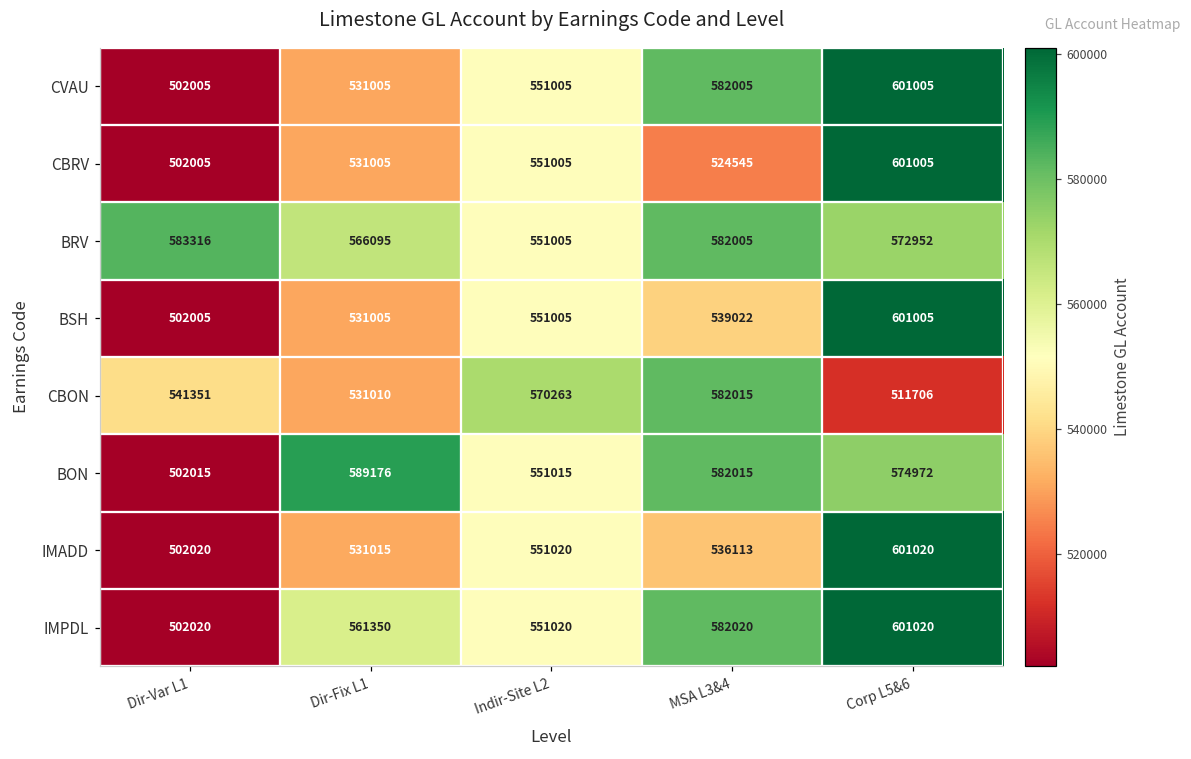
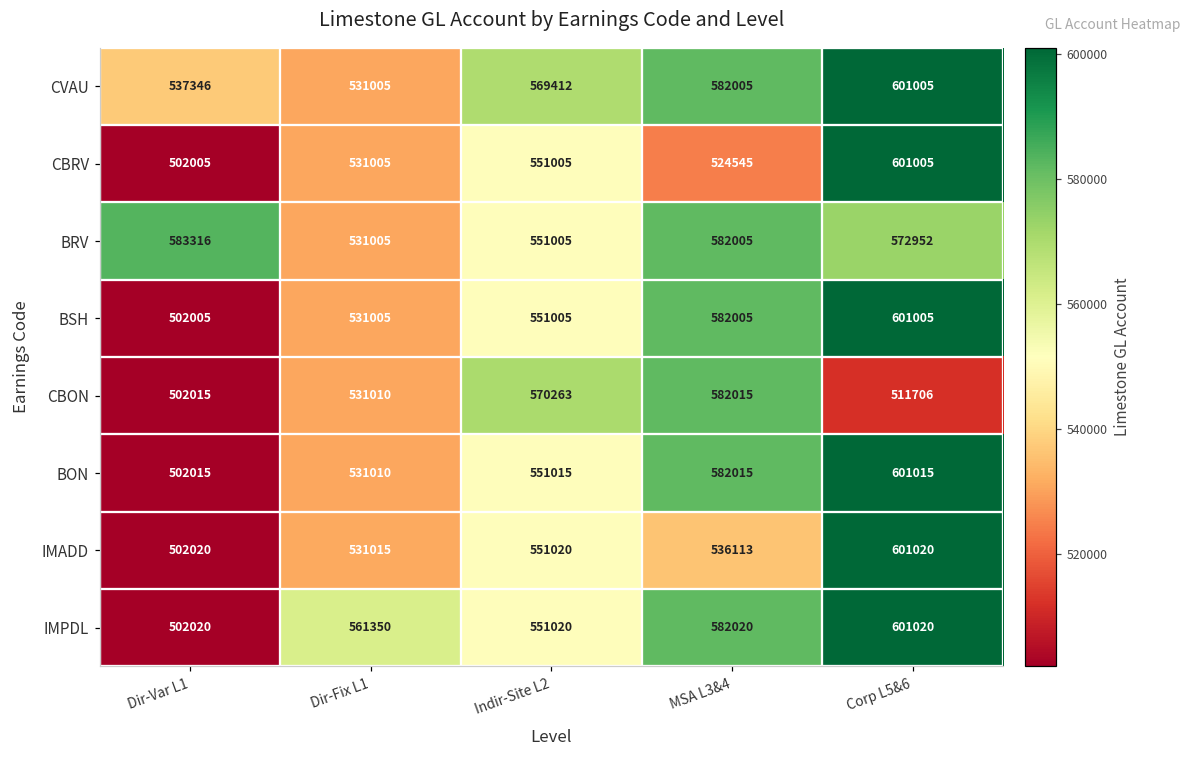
CVAU, Dir-Var L1: 502005 -> 537346
CVAU, Indir-Site L2: 551005 -> 569412
BRV, Dir-Fix L1: 566095 -> 531005
BSH, MSA L3&4: 539022 -> 582005
CBON, Dir-Var L1: 541351 -> 502015
BON, Dir-Fix L1: 589176 -> 531010
BON, Corp L5&6: 574972 -> 601015
